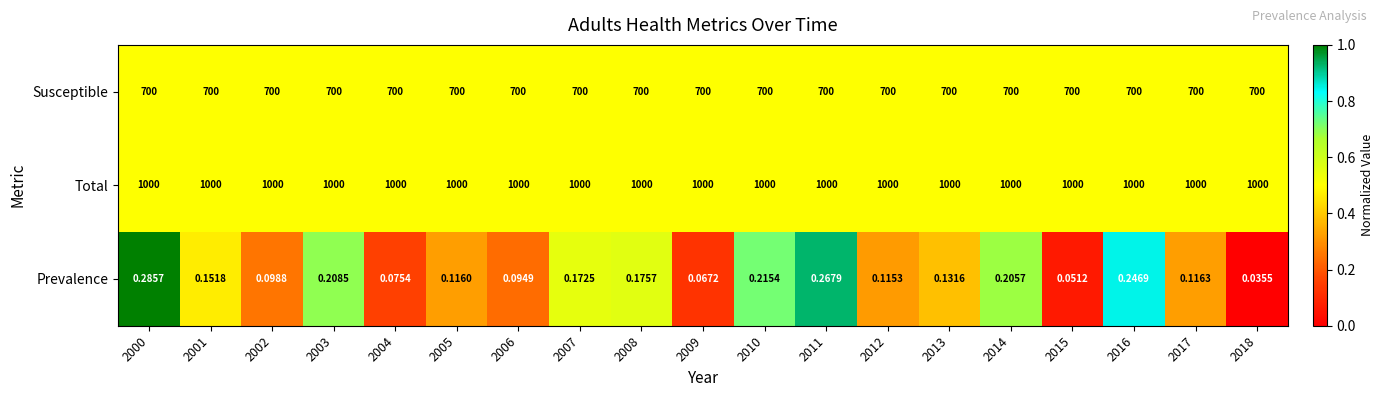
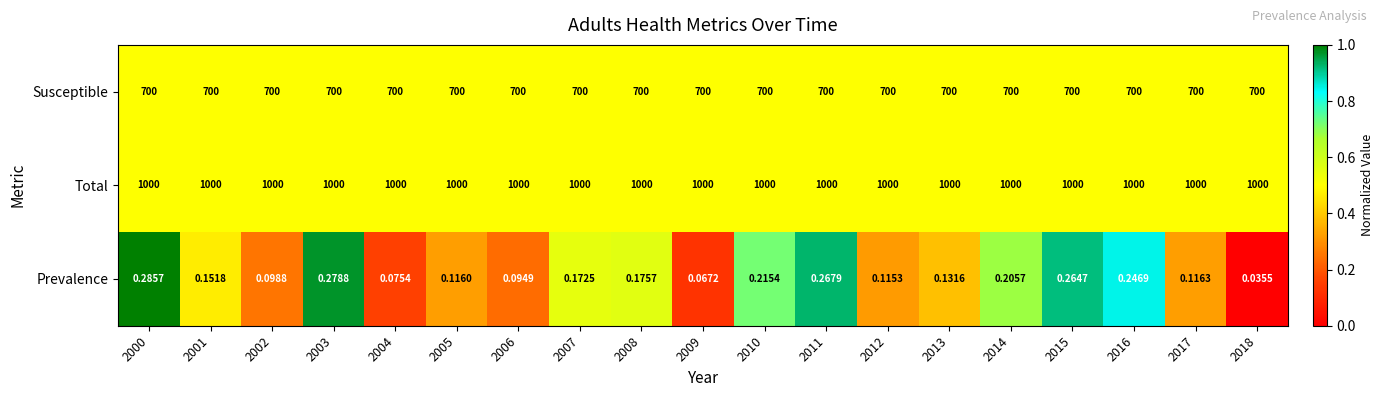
Prevalence, 2003: 0.2085 -> 0.2788
Prevalence, 2015: 0.0512 -> 0.2647
